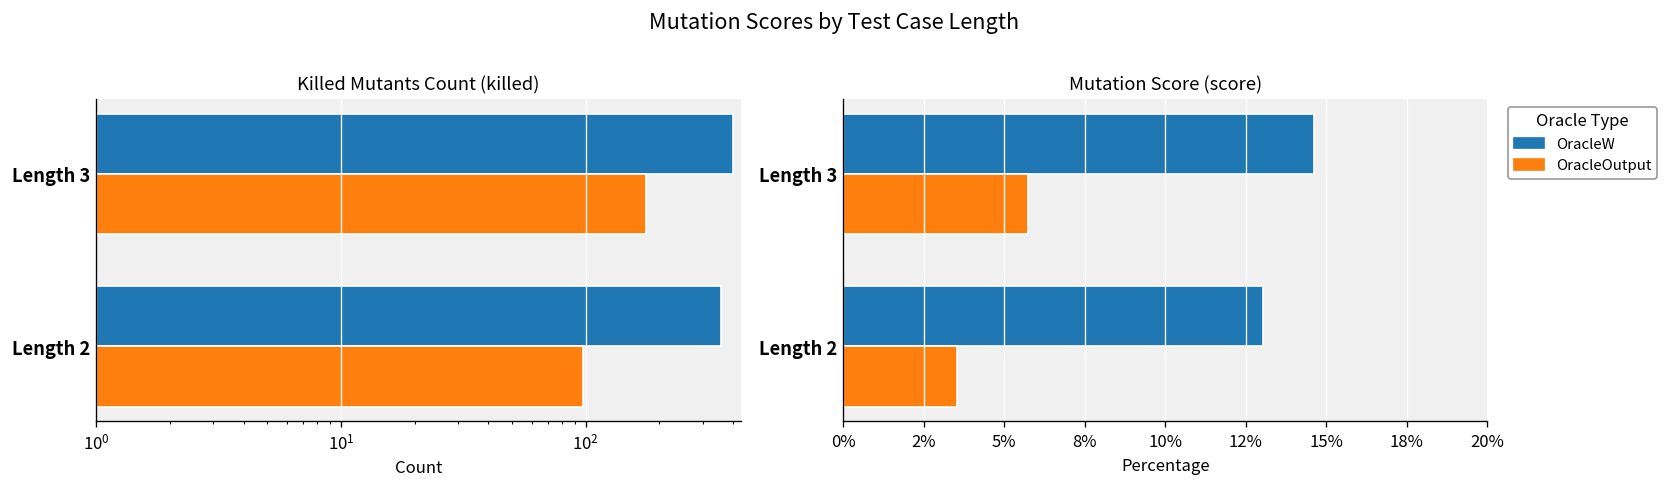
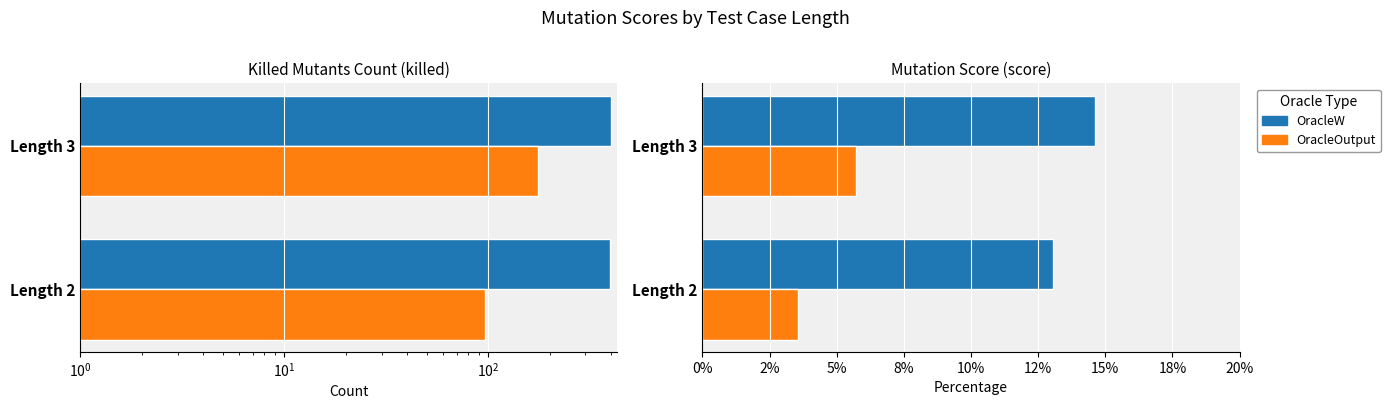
Killed Mutants Count (killed), OracleW, Length 2: 360 -> 400
